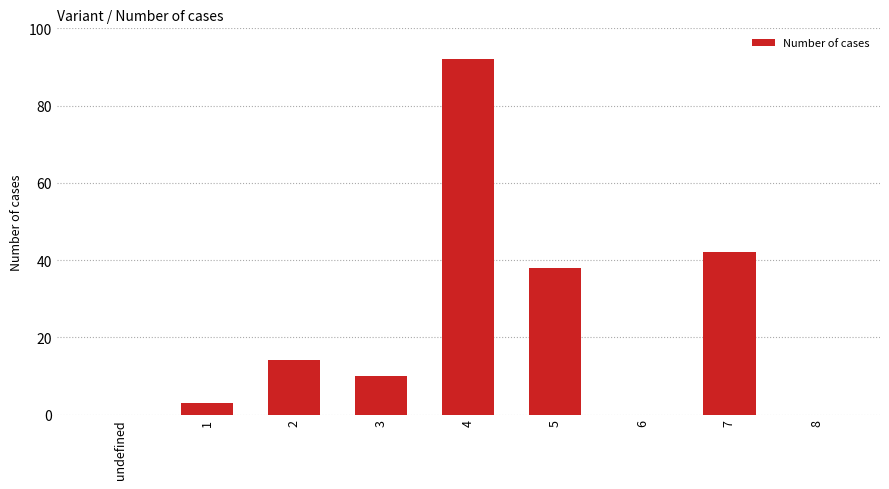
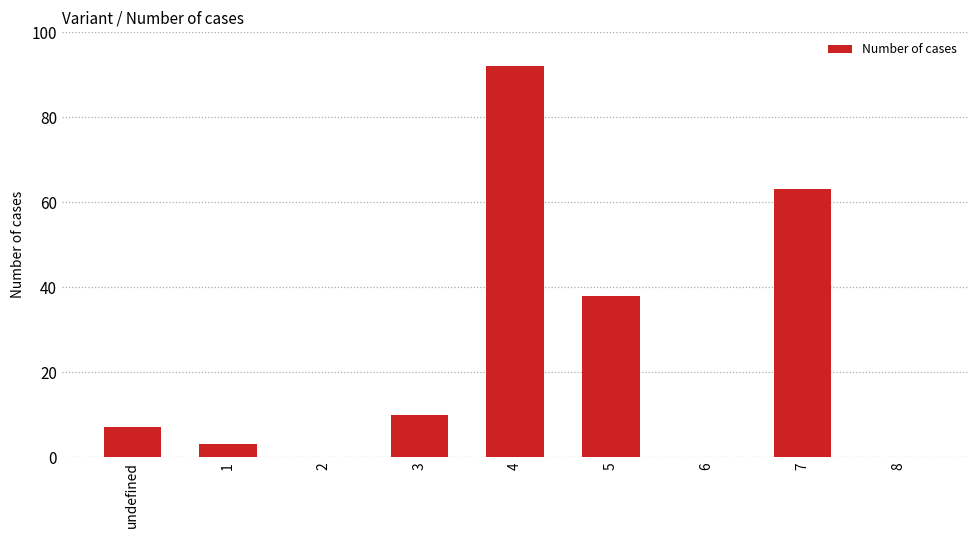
undefined: 0 -> 7
2: 14 -> 0
7: 42 -> 63
